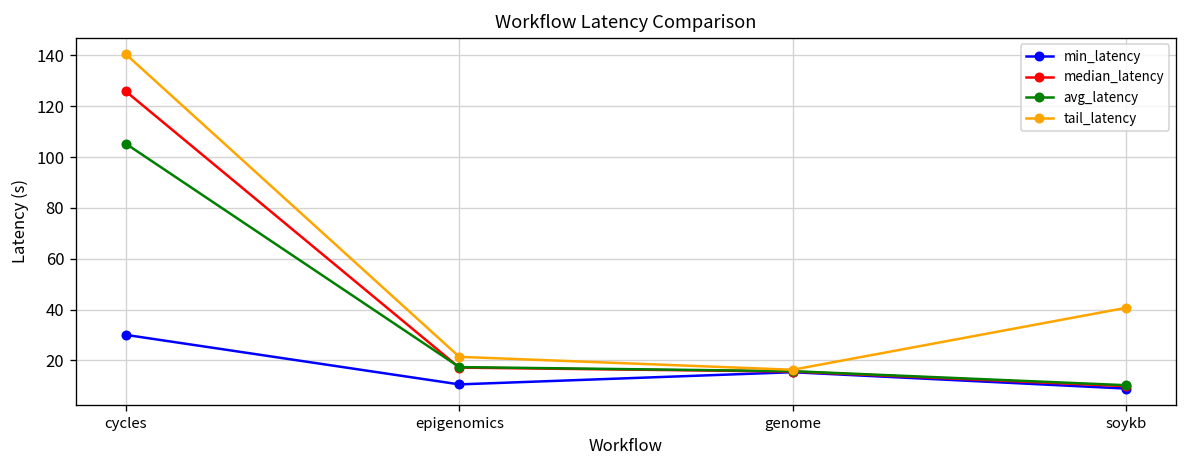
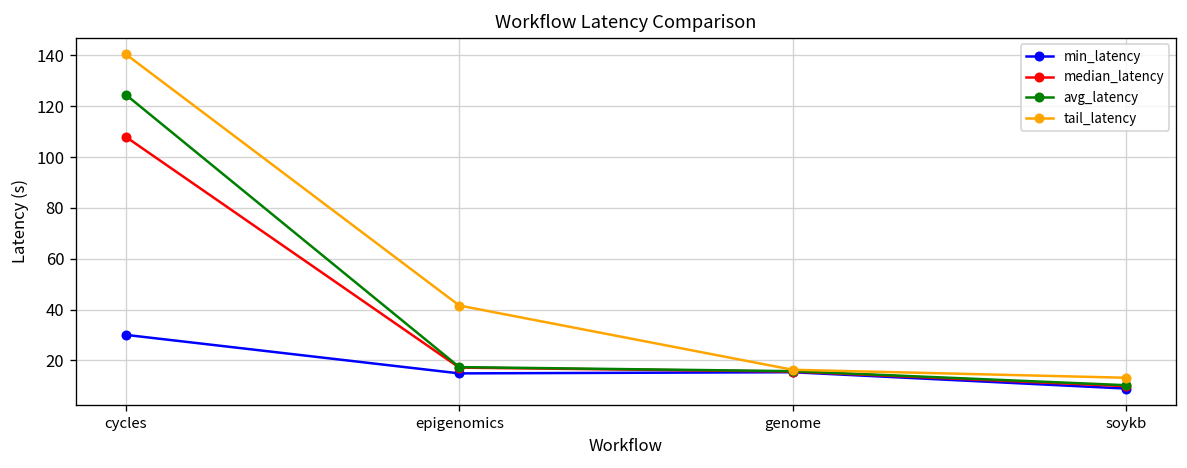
median_latency, cycles: 126 -> 108
avg_latency, cycles: 105 -> 124
min_latency, epigenomics: 11 -> 15
tail_latency, epigenomics: 21 -> 42
tail_latency, soykb: 41 -> 13
